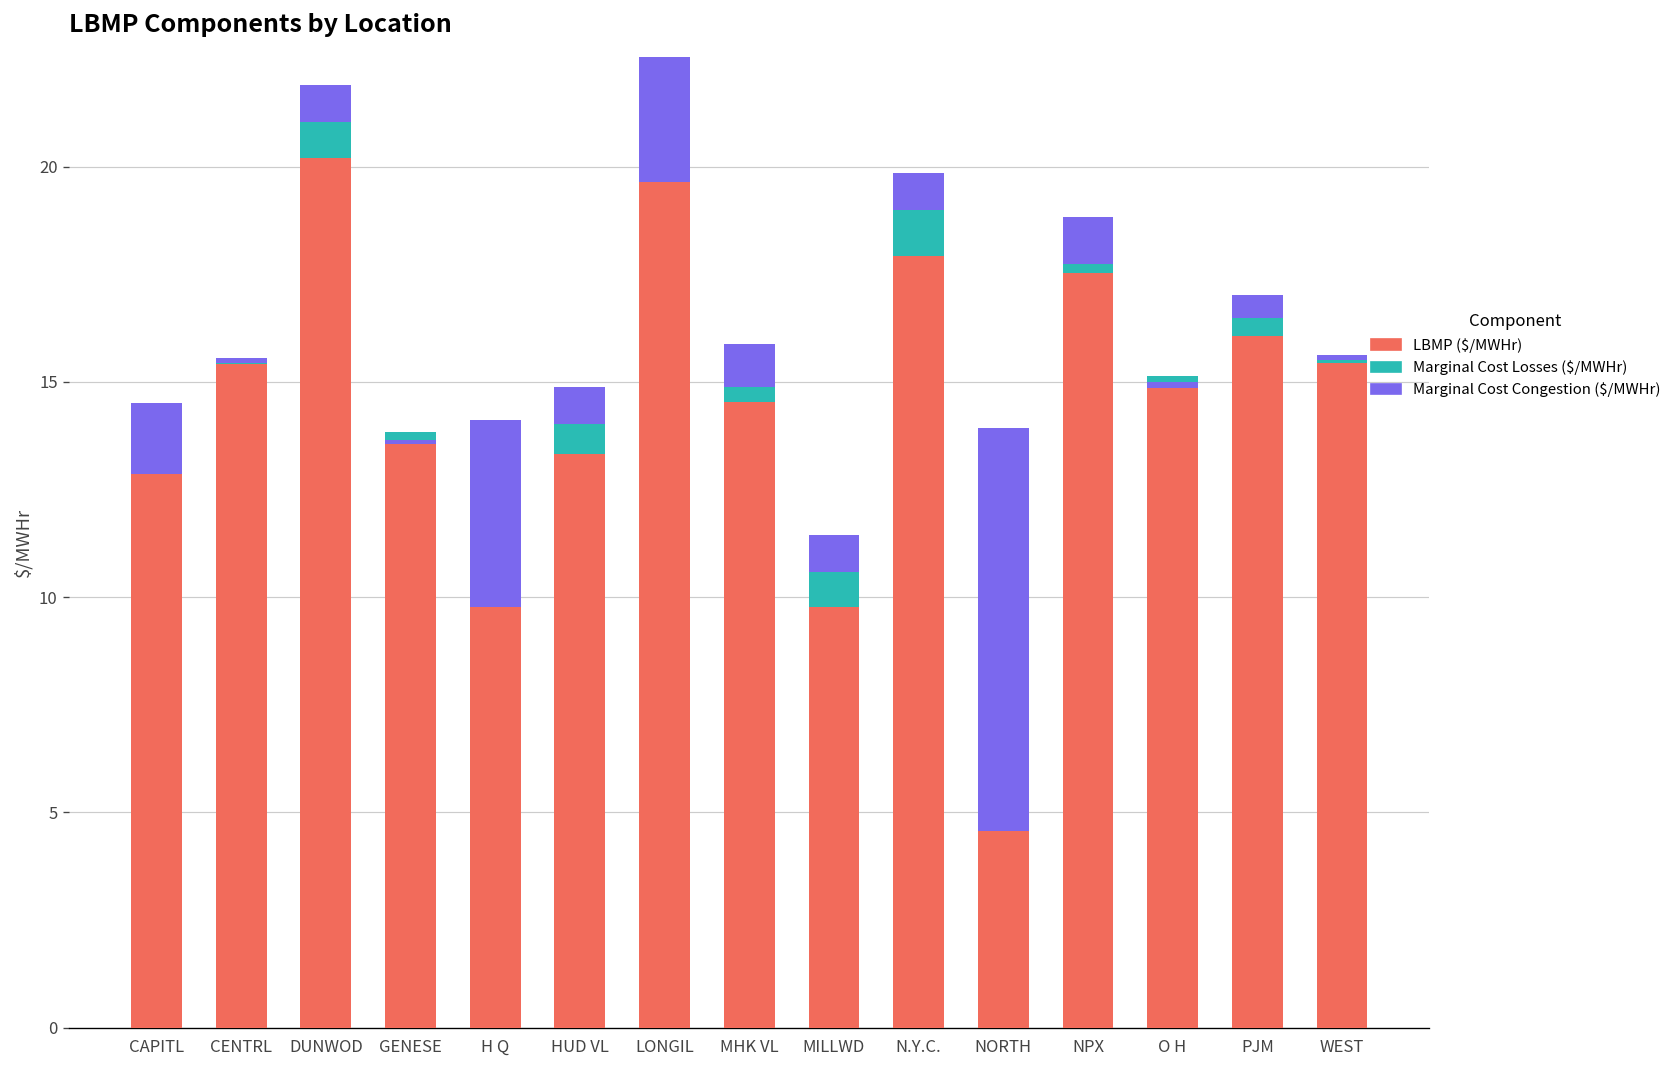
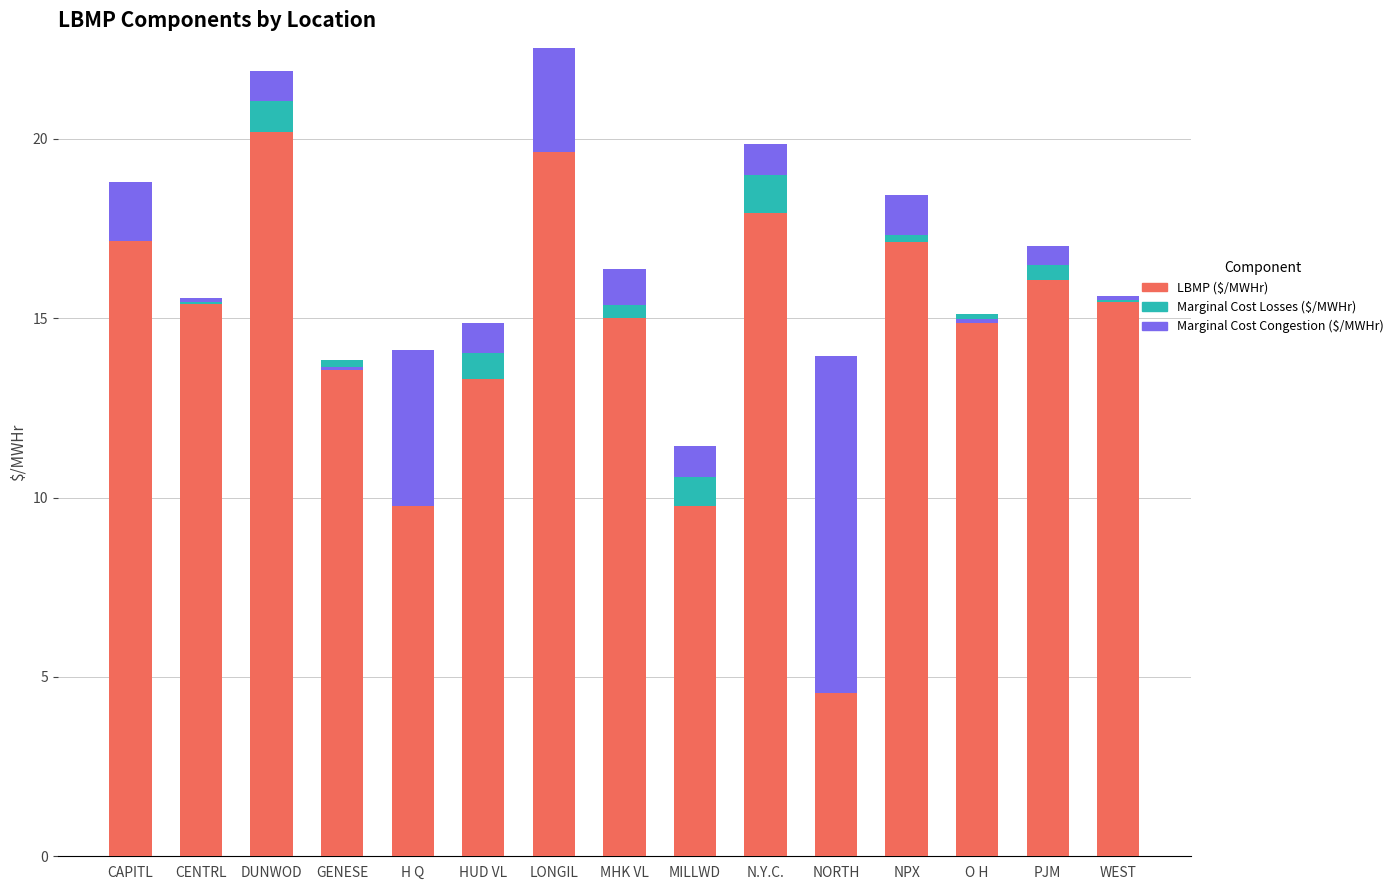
LBMP ($/MWHr), CAPITL: 13.5 -> 17.8
LBMP ($/MWHr), MHK VL: 14.5 -> 15.0
LBMP ($/MWHr), NPX: 17.5 -> 17.1
